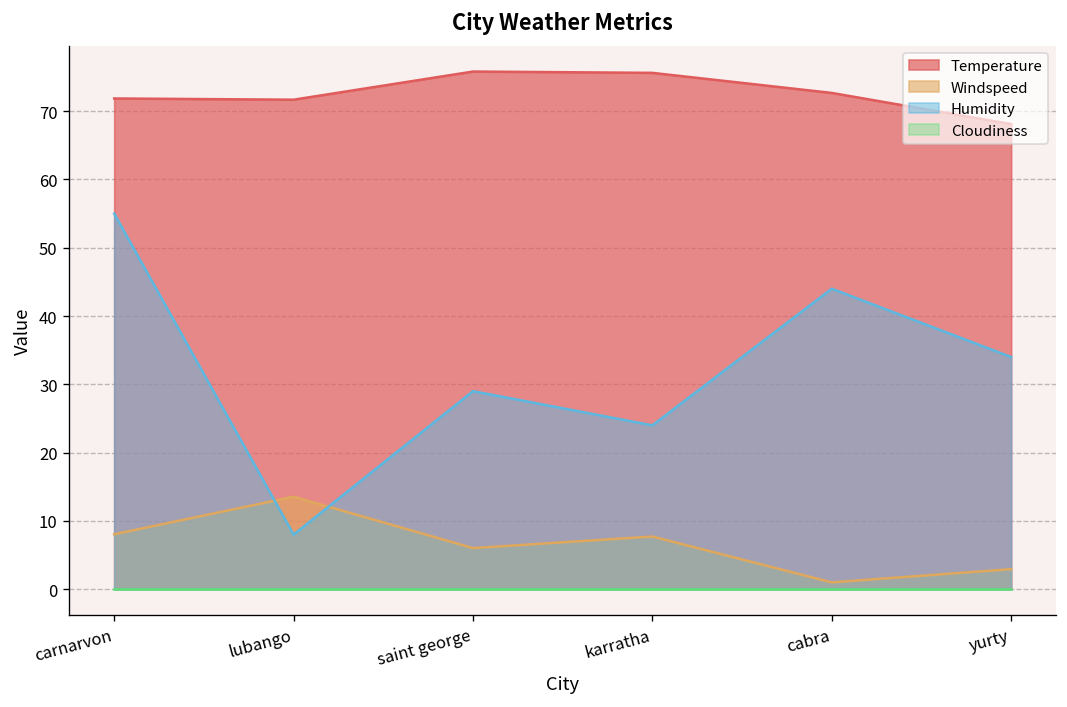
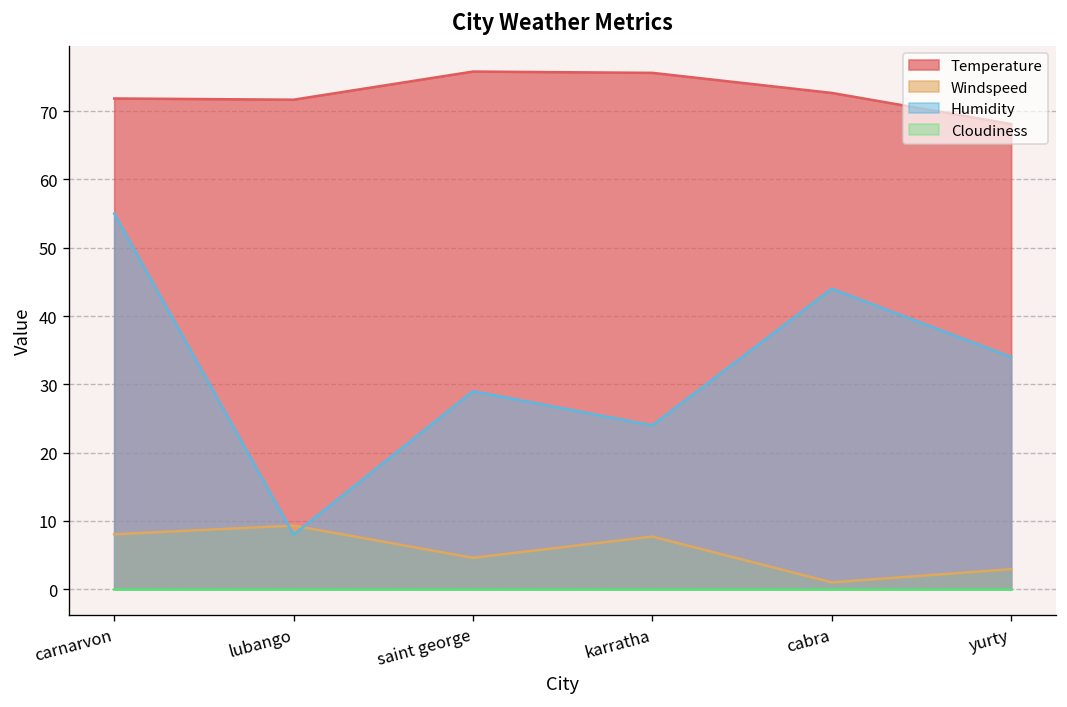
Windspeed, lubango: 14 -> 9
Windspeed, saint george: 6 -> 5
